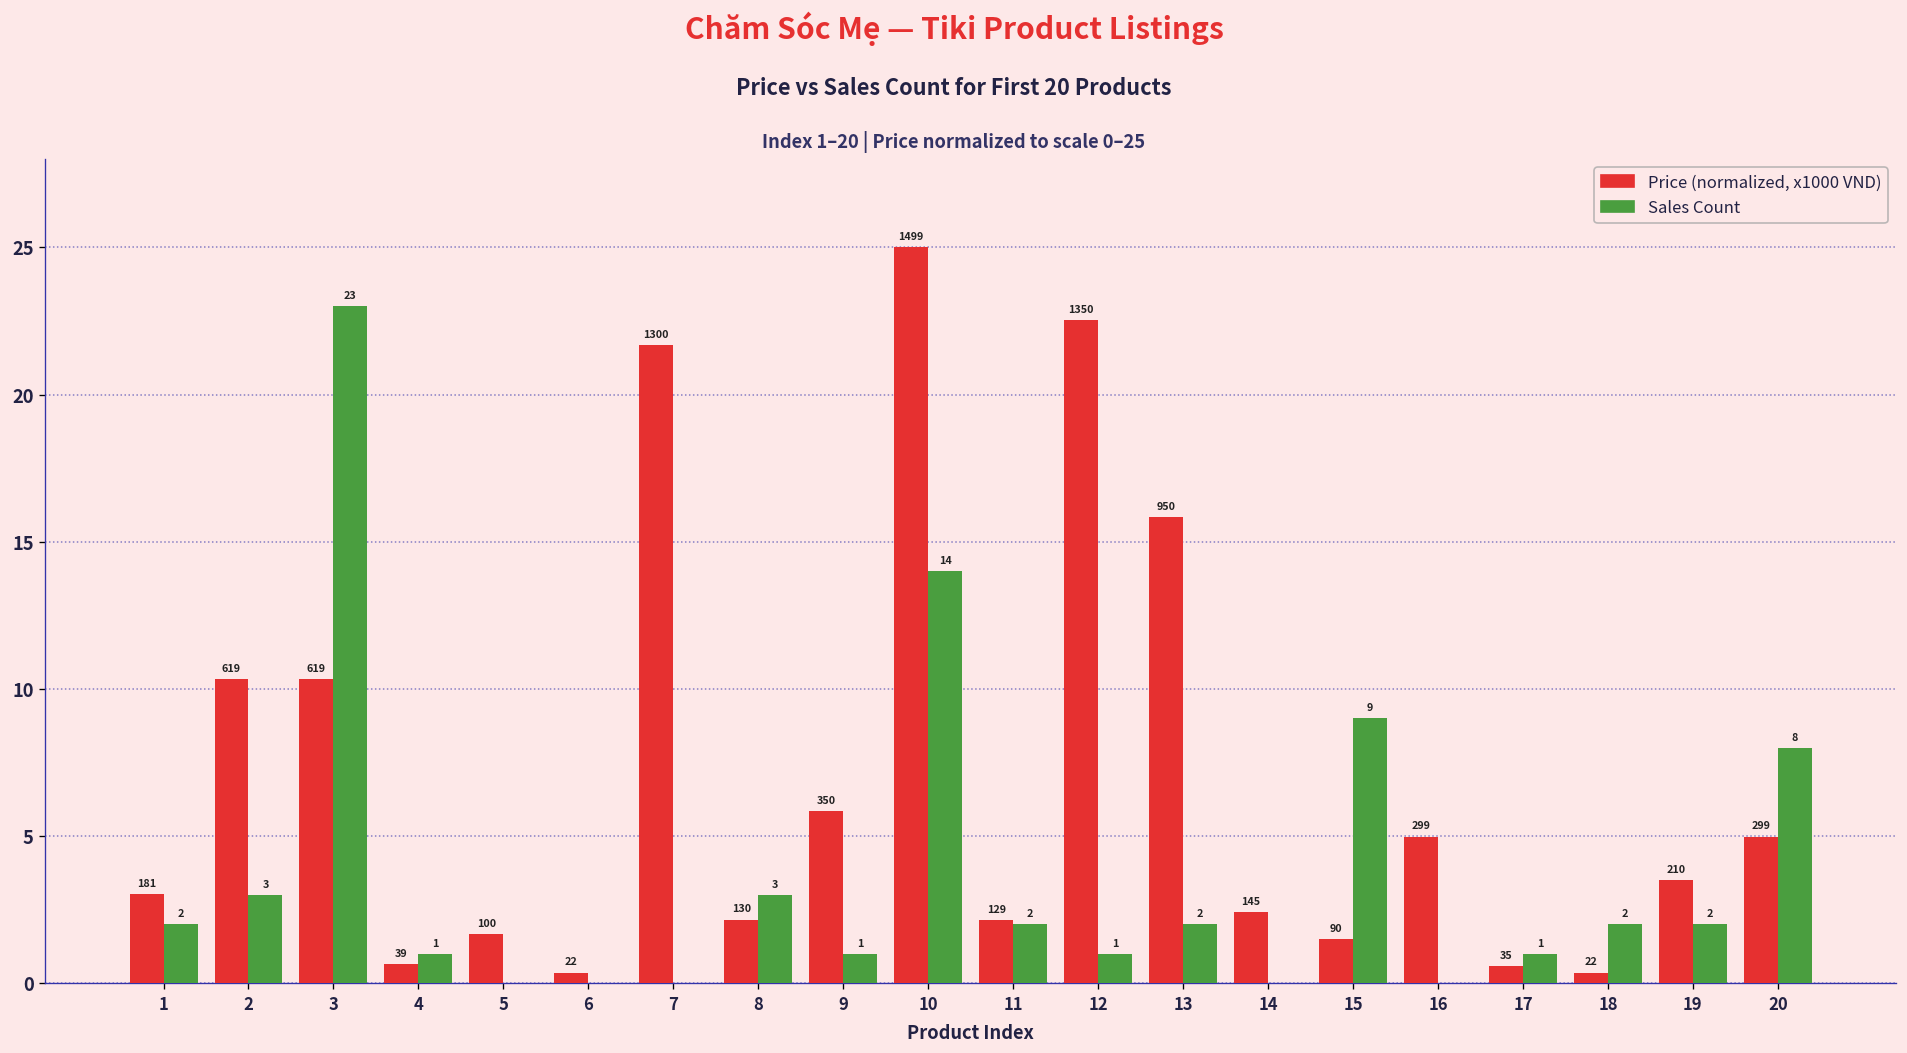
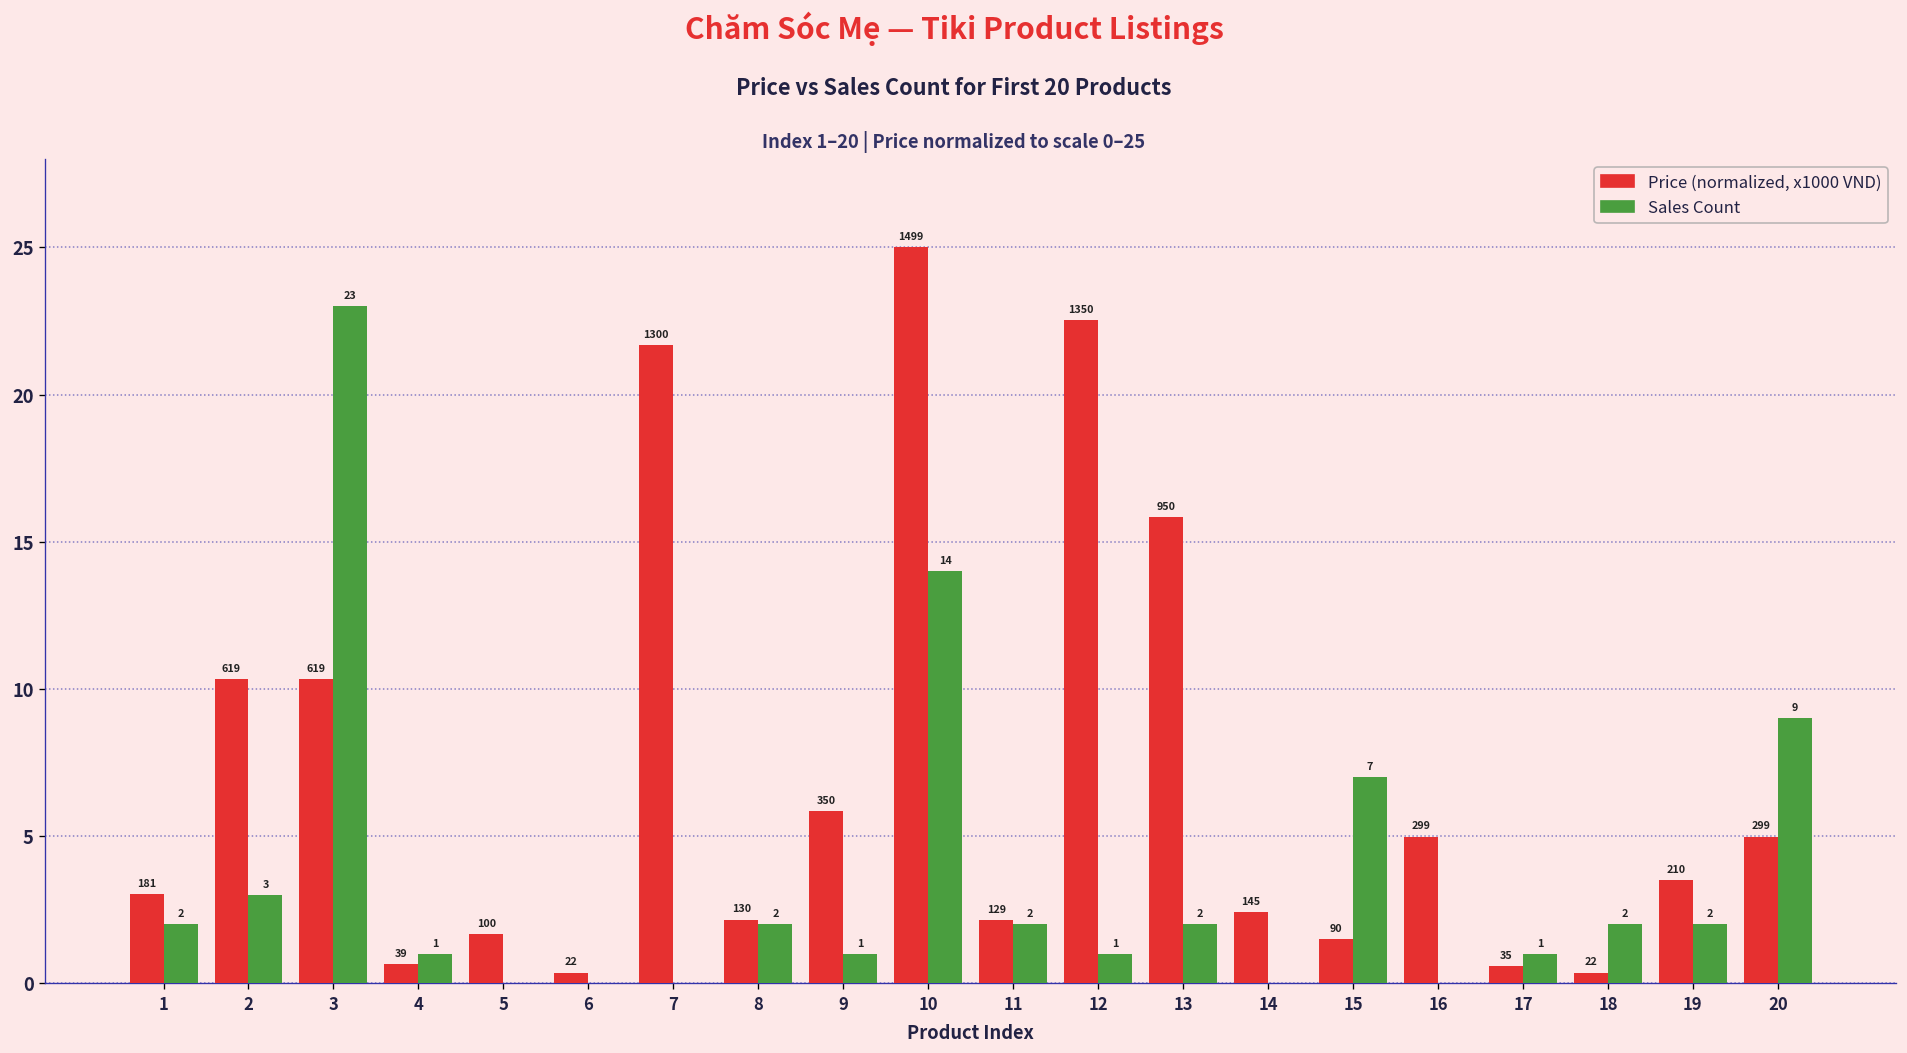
Sales Count, 8: 3 -> 2
Sales Count, 15: 9 -> 7
Sales Count, 20: 8 -> 9
